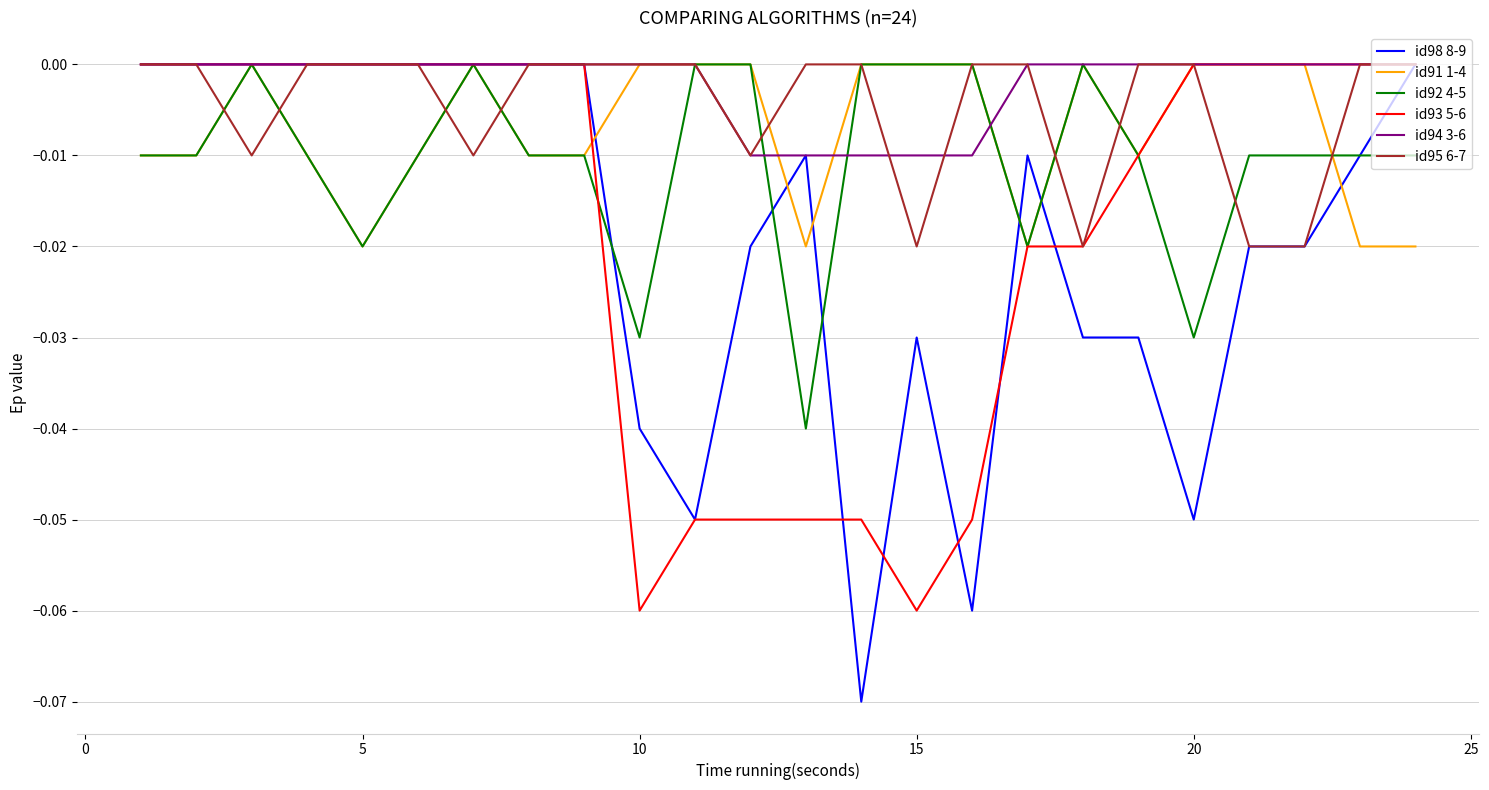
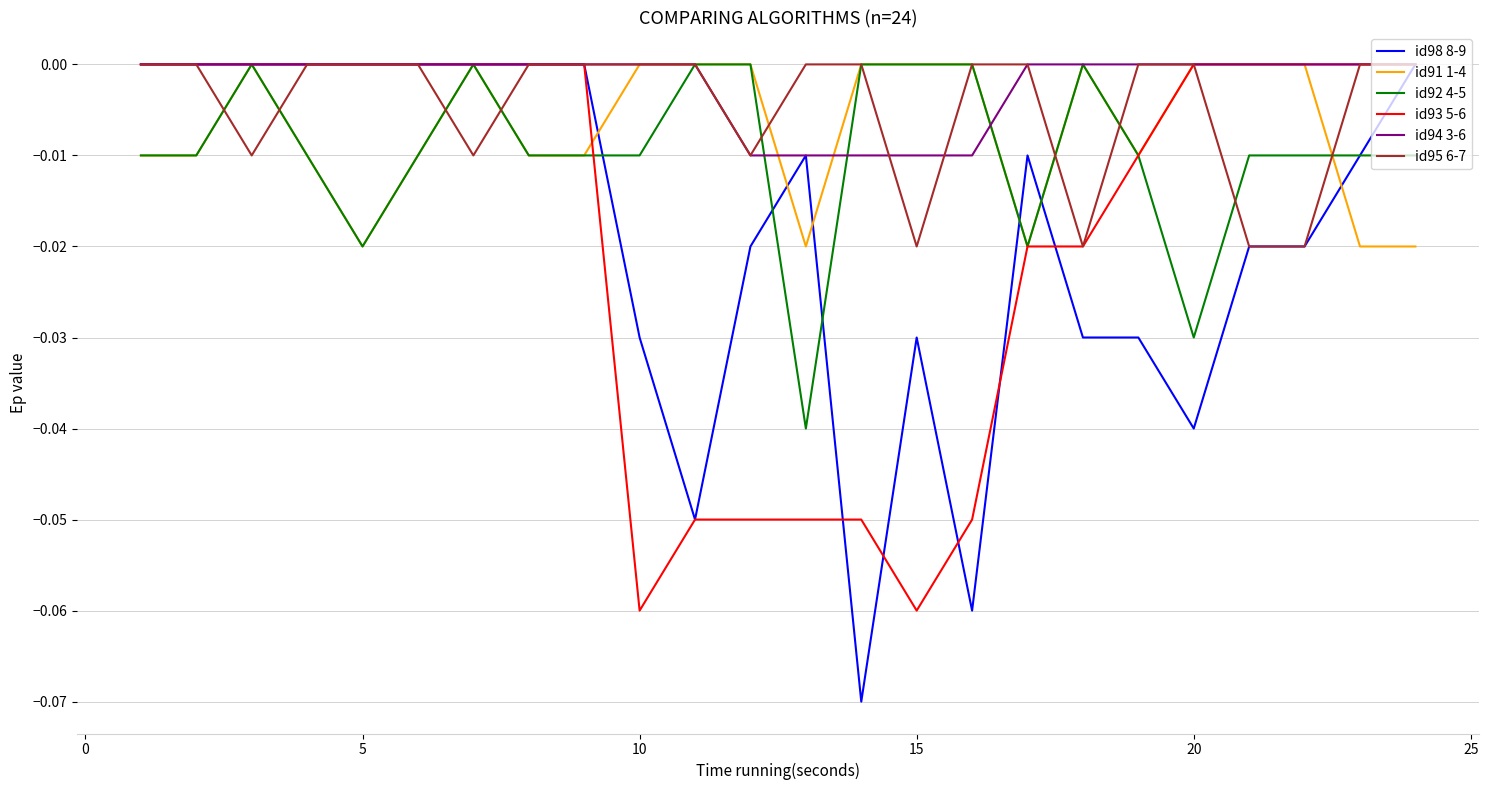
id98 8-9, 10: -0.04 -> -0.03
id92 4-5, 10: -0.03 -> -0.01
id98 8-9, 20: -0.05 -> -0.04
